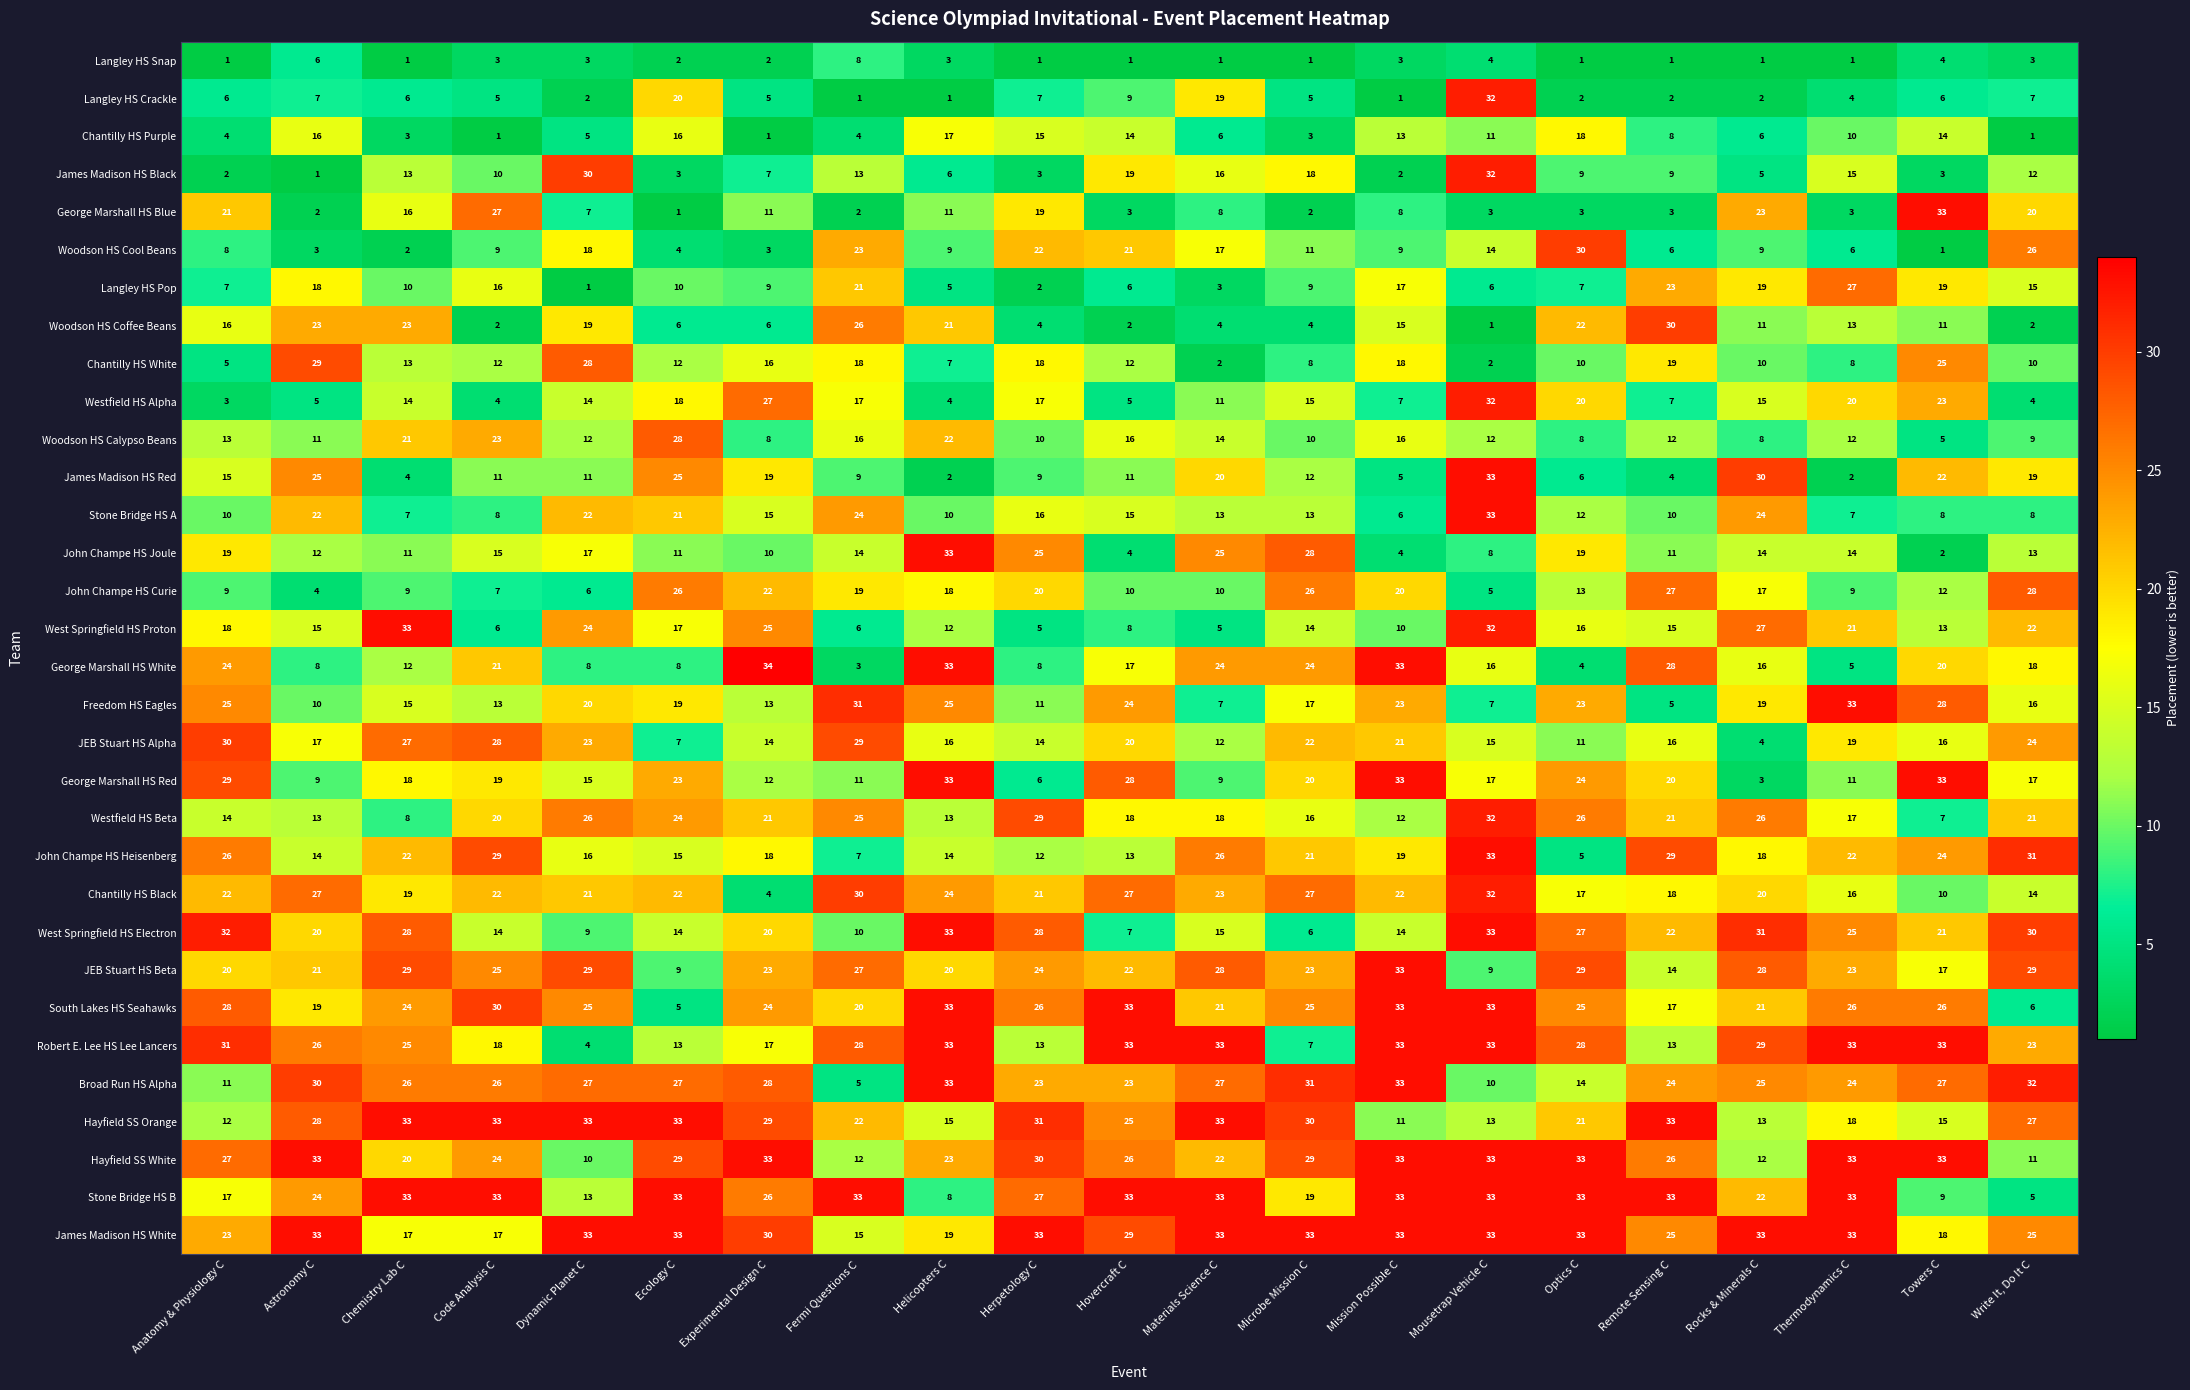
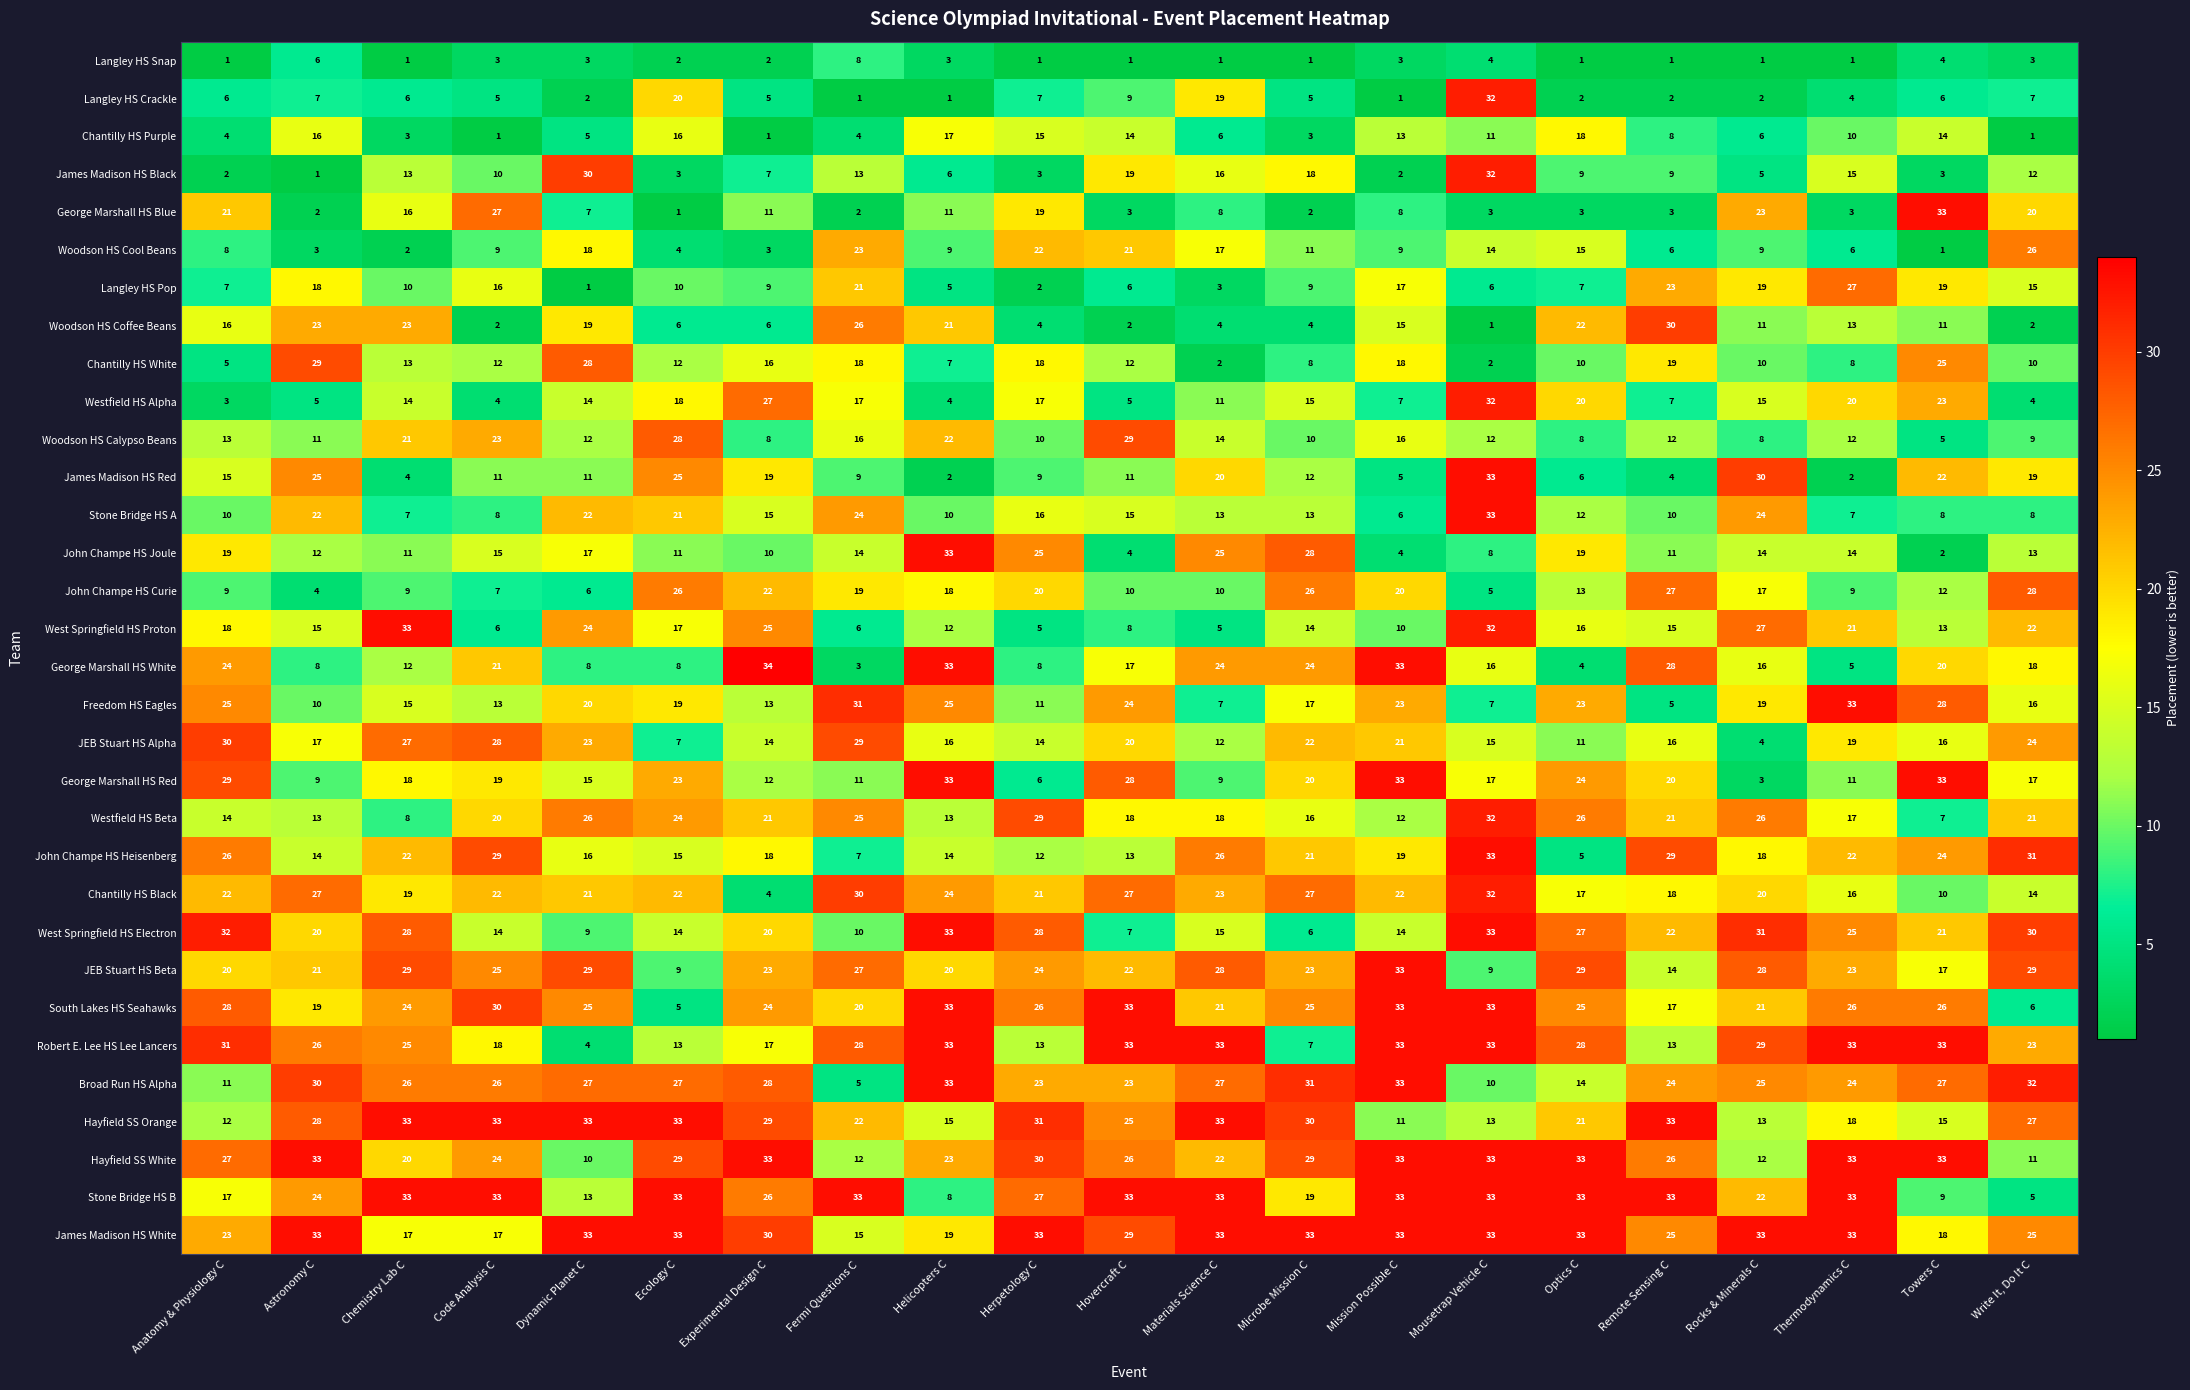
Woodson HS Cool Beans, Optics C: 30 -> 15
Woodson HS Calypso Beans, Hovercraft C: 16 -> 29
